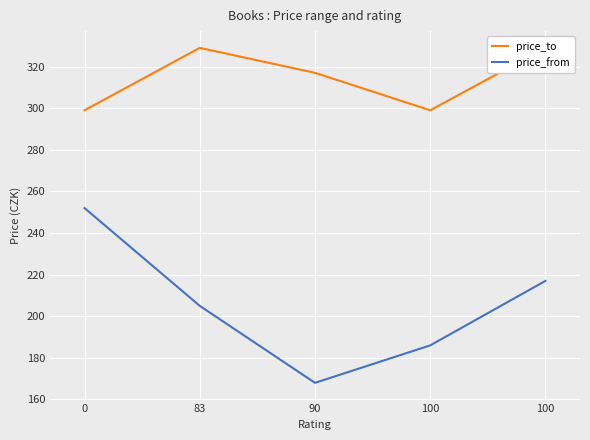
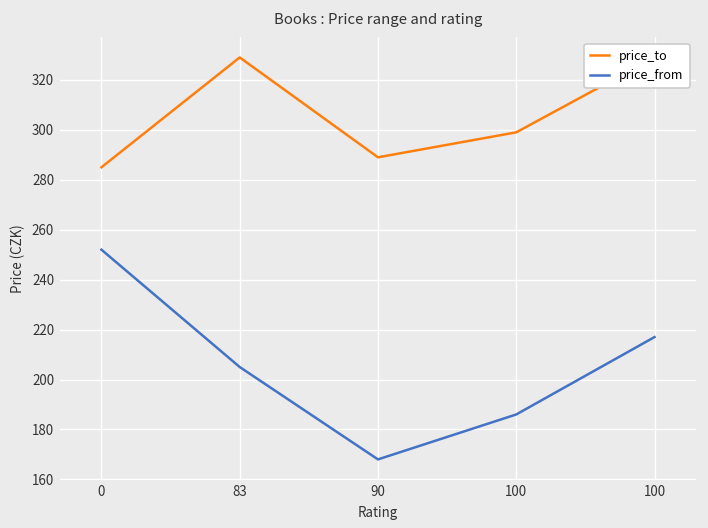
price_to, 0: 299 -> 285
price_to, 90: 317 -> 289
